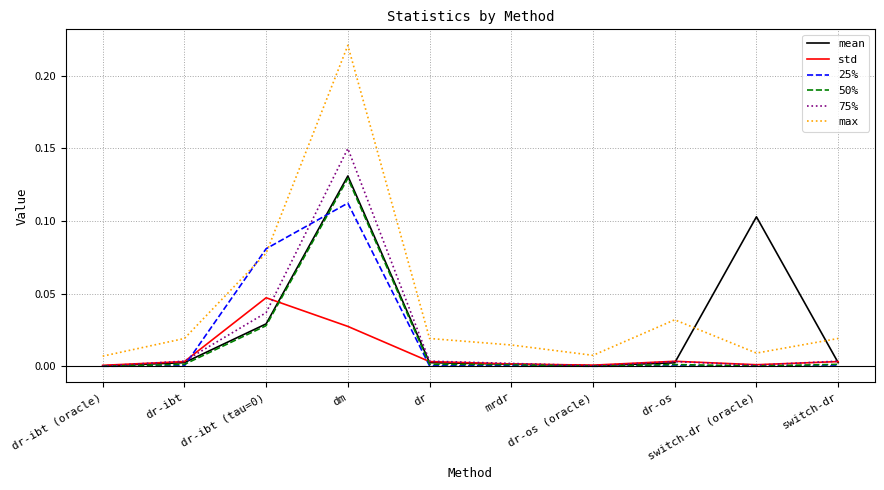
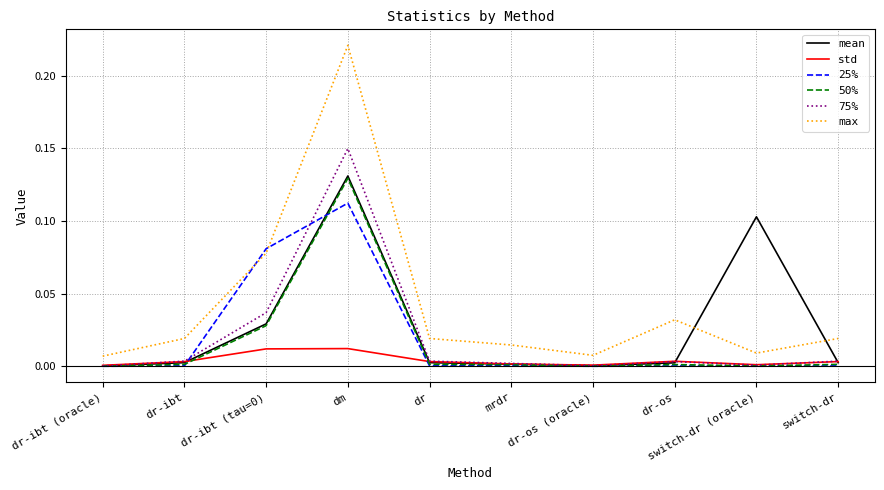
std, dr-ibt (tau=0): 0.047 -> 0.012
std, dm: 0.027 -> 0.012
